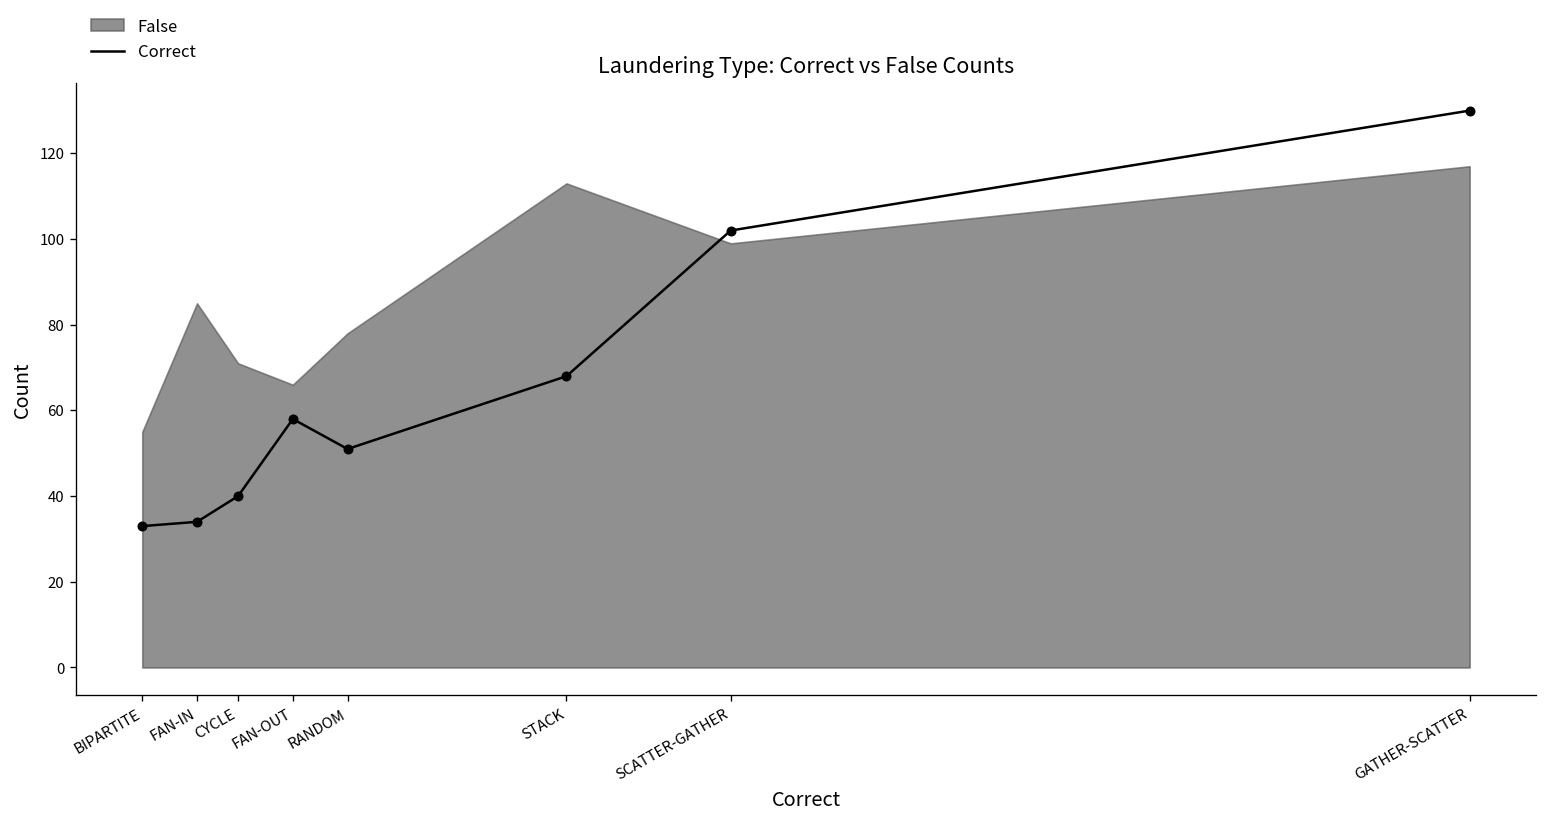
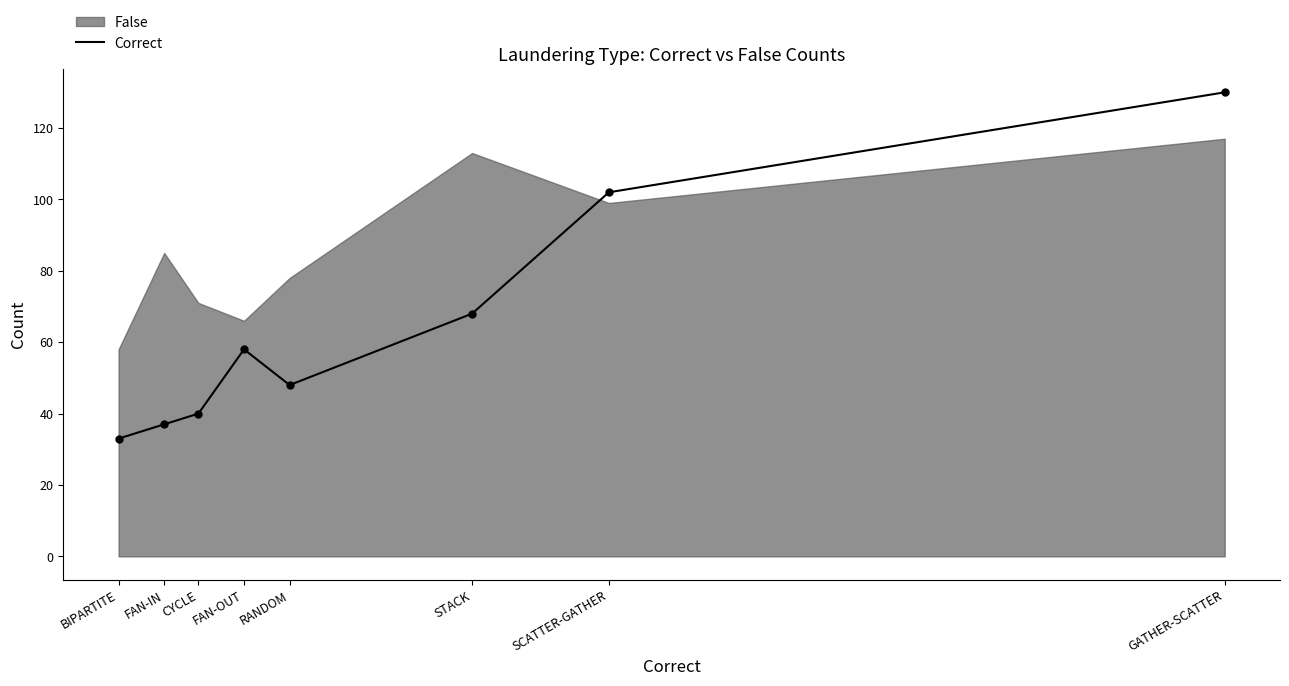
False, BIPARTITE: 55 -> 58
Correct, FAN-IN: 34 -> 37
Correct, RANDOM: 51 -> 48
